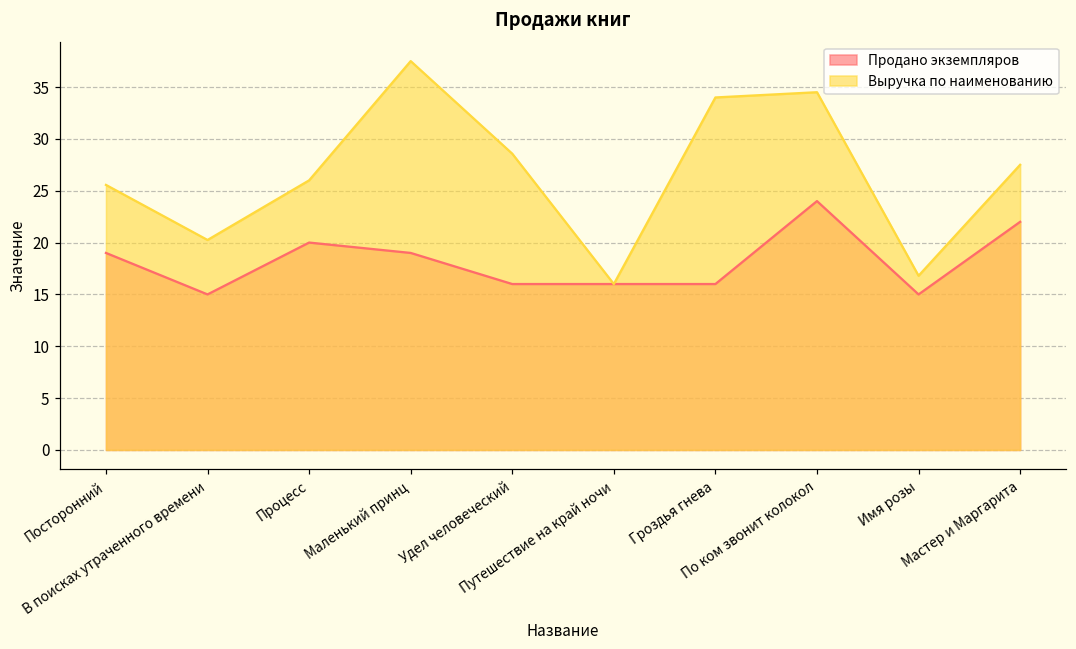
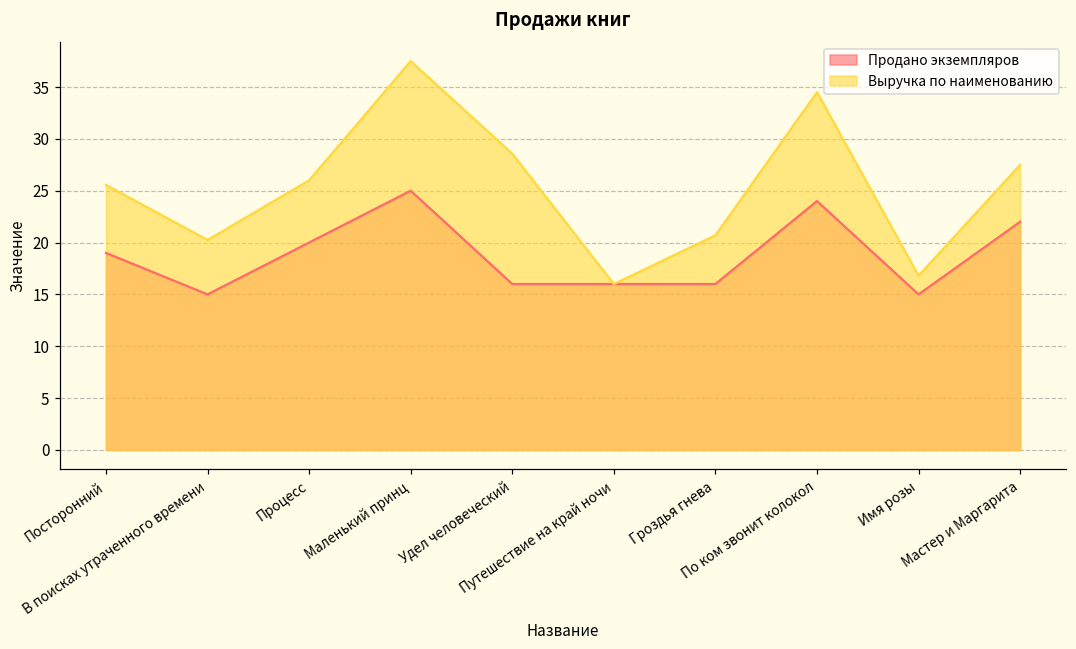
Продано экземпляров, Маленький принц: 19 -> 25
Выручка по наименованию, Гроздья гнева: 34 -> 21
